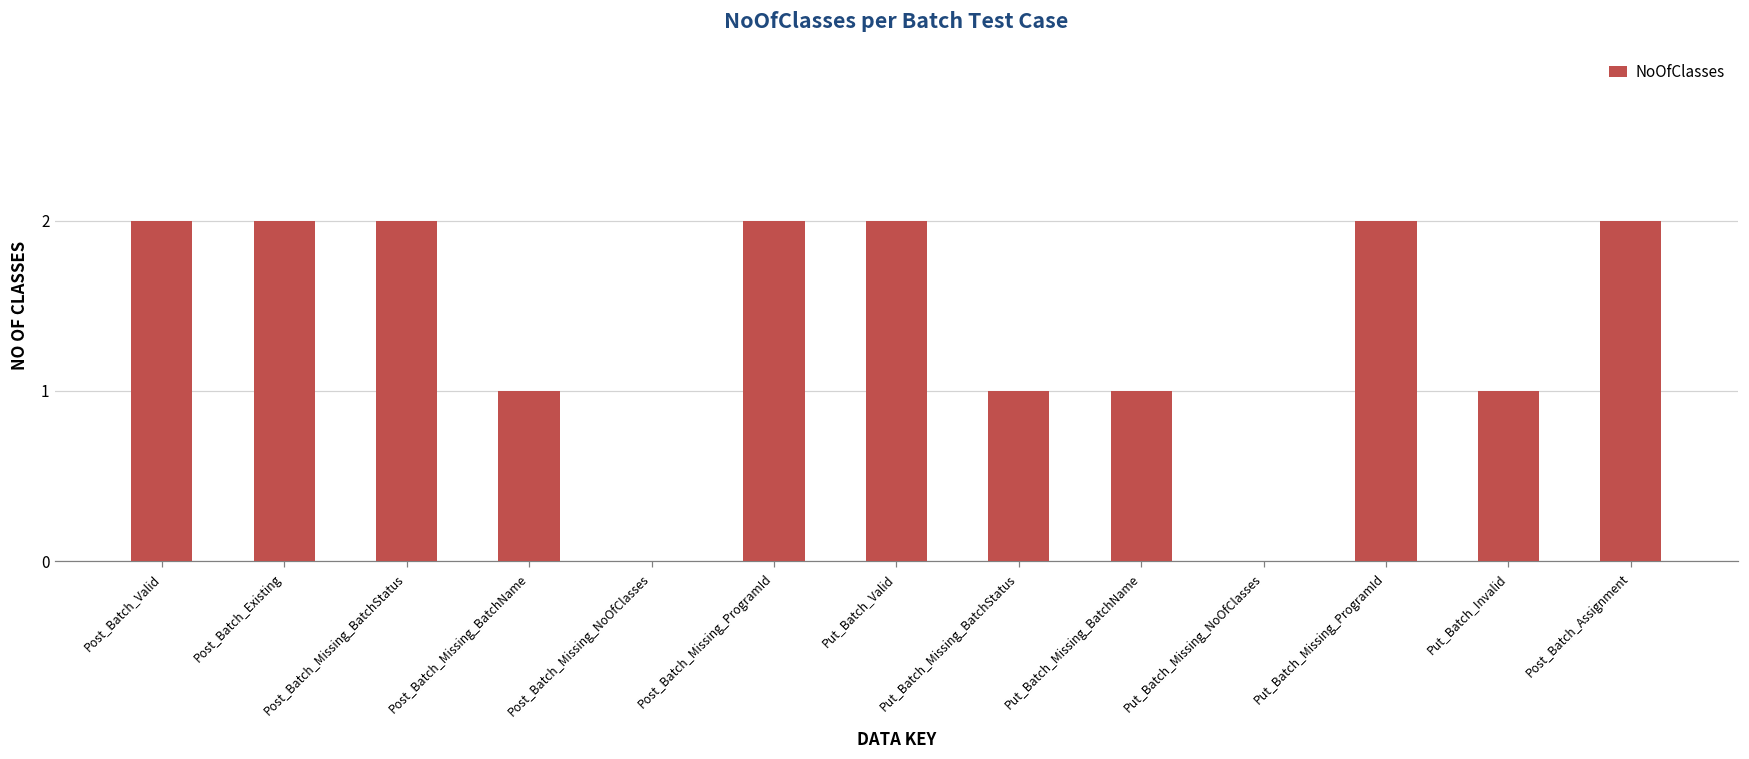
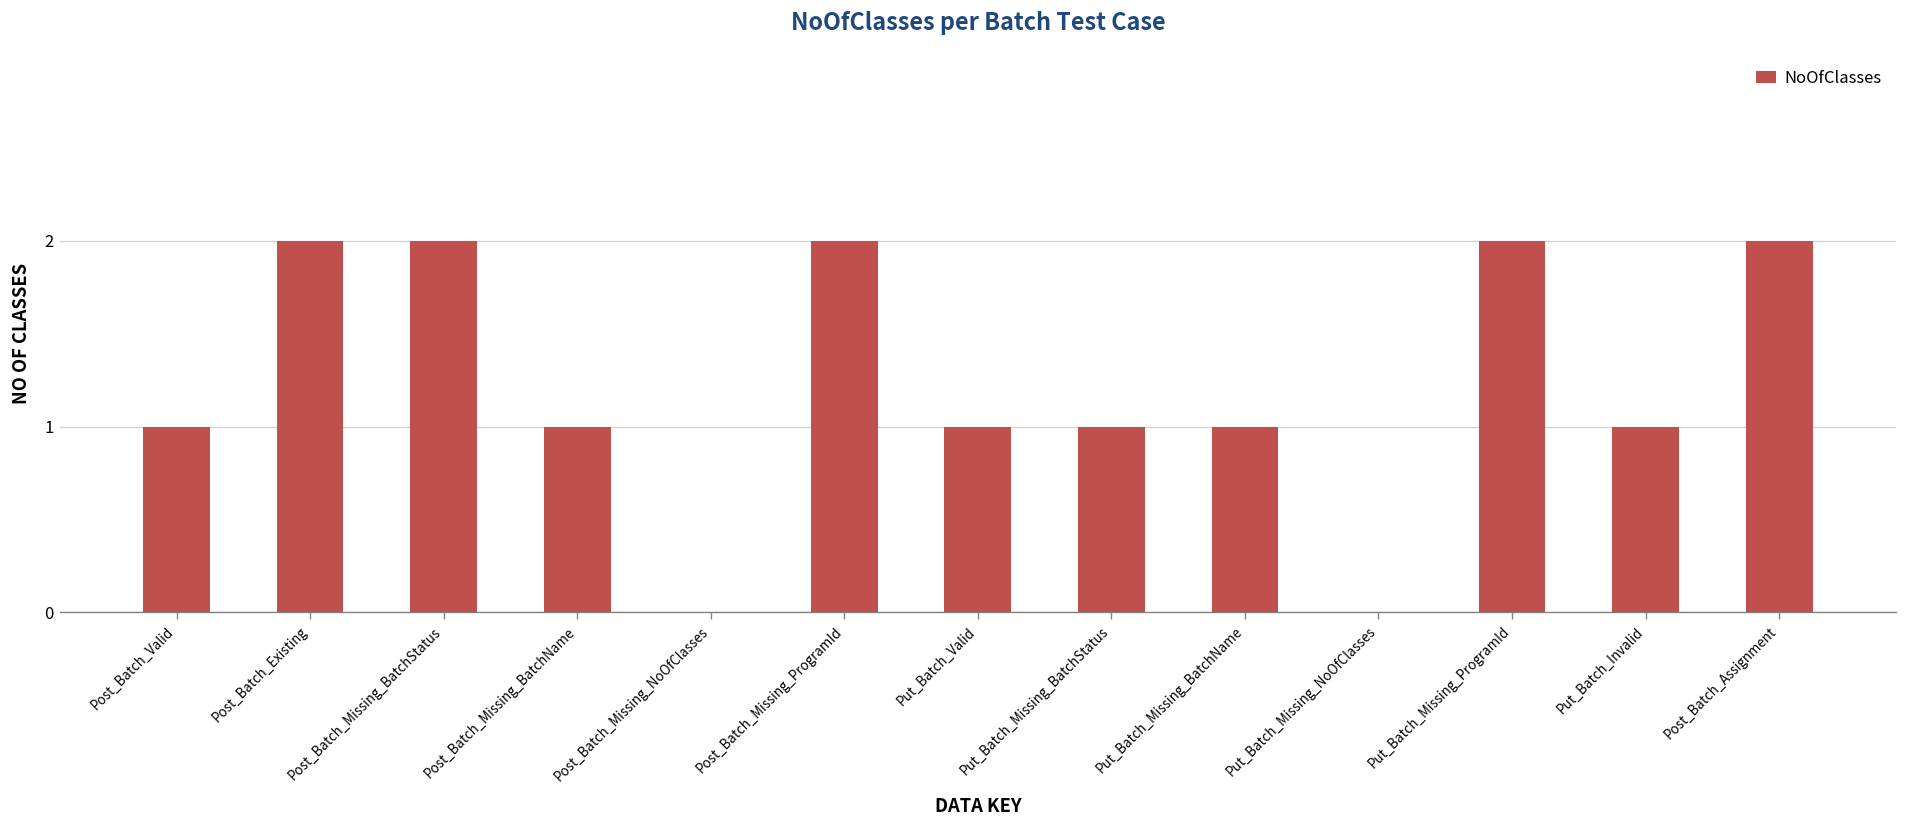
Post_Batch_Valid: 2 -> 1
Put_Batch_Valid: 2 -> 1
